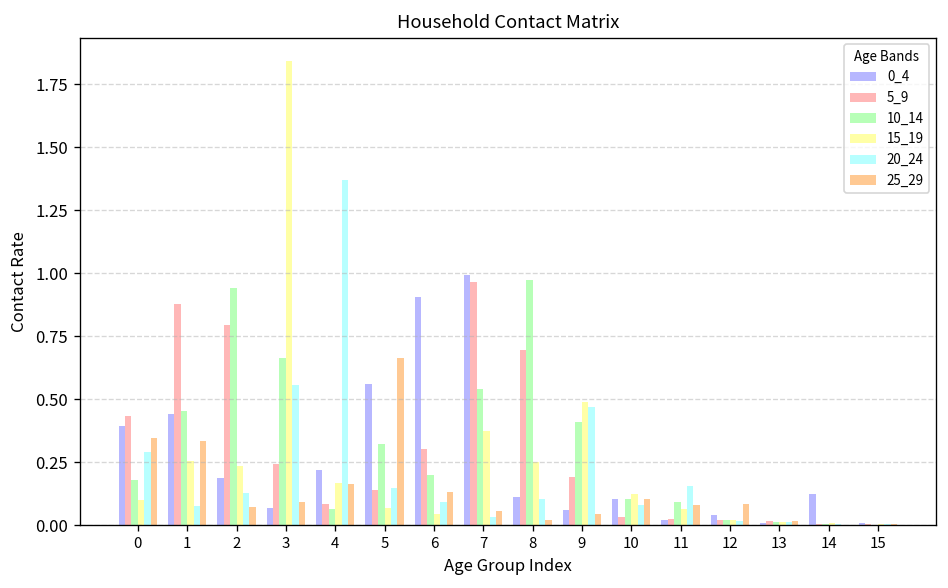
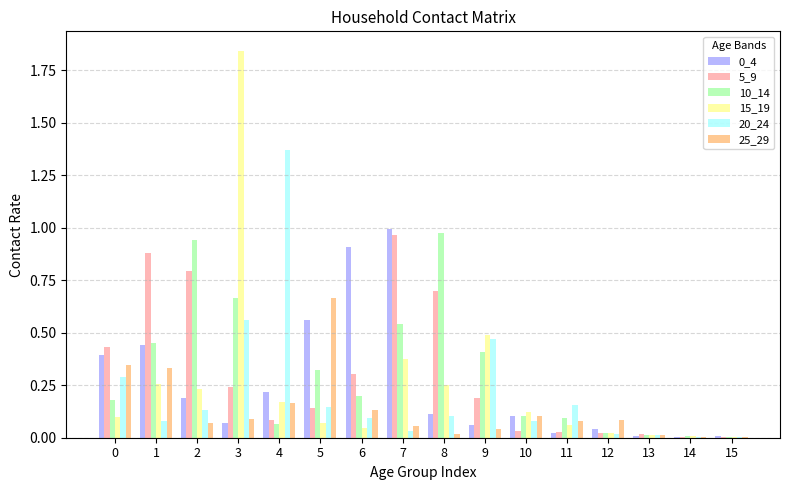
0_4, 14: 0.12 -> 0.00
